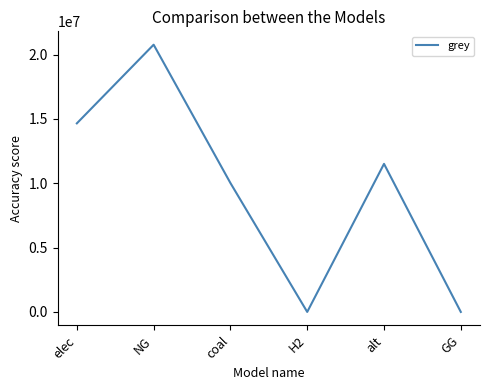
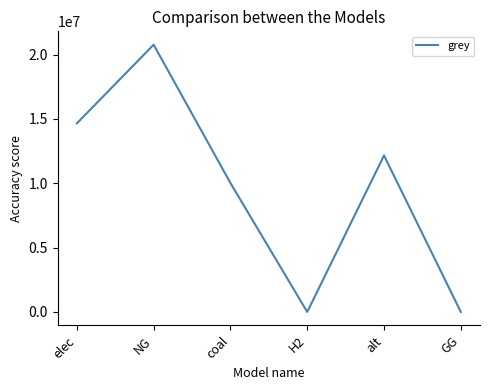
alt: 11500000 -> 12200000
